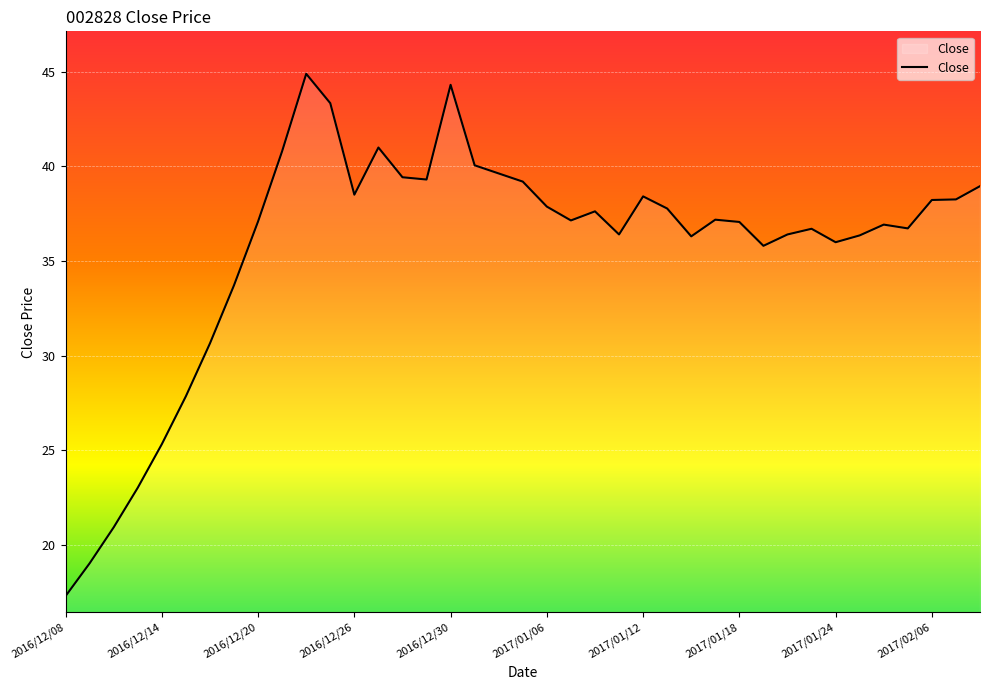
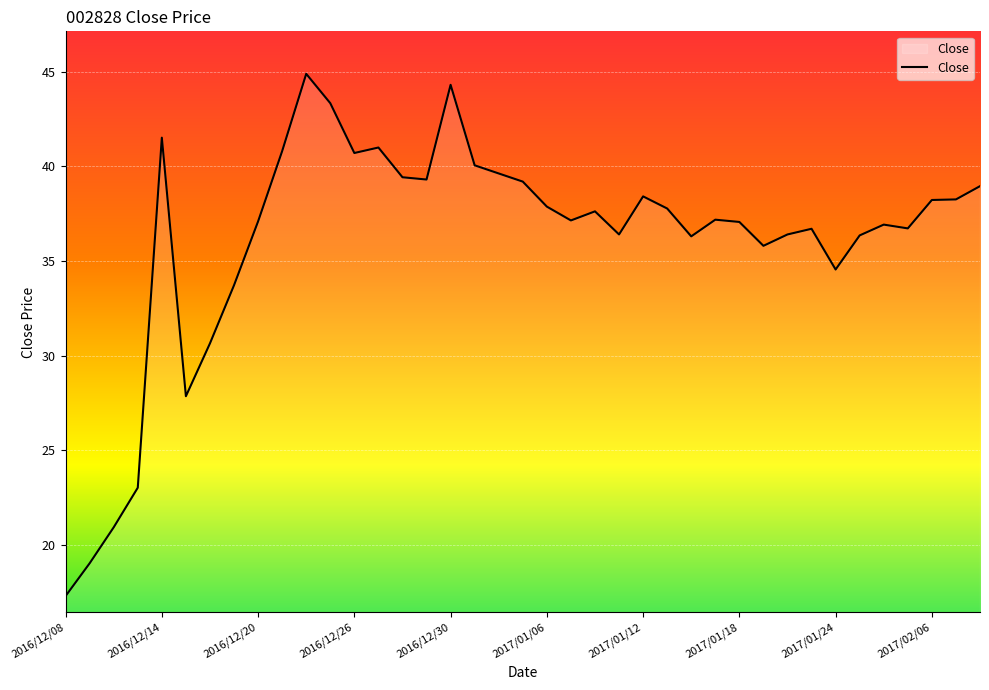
2016/12/14: 25.3 -> 41.5
2016/12/26: 38.5 -> 40.7
2017/01/24: 36.0 -> 34.6
